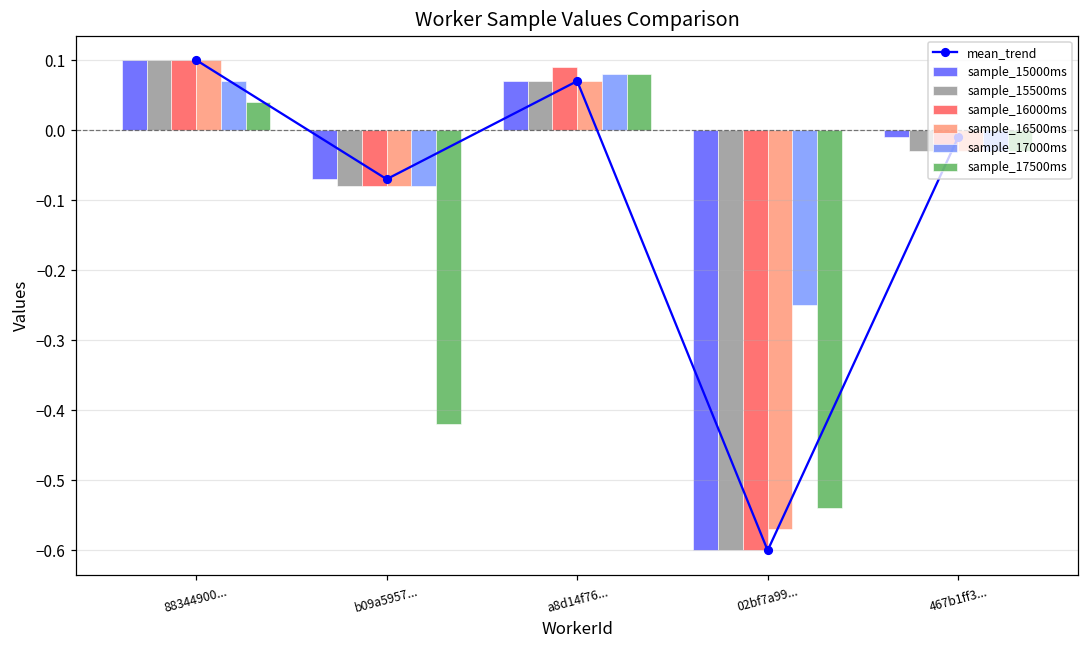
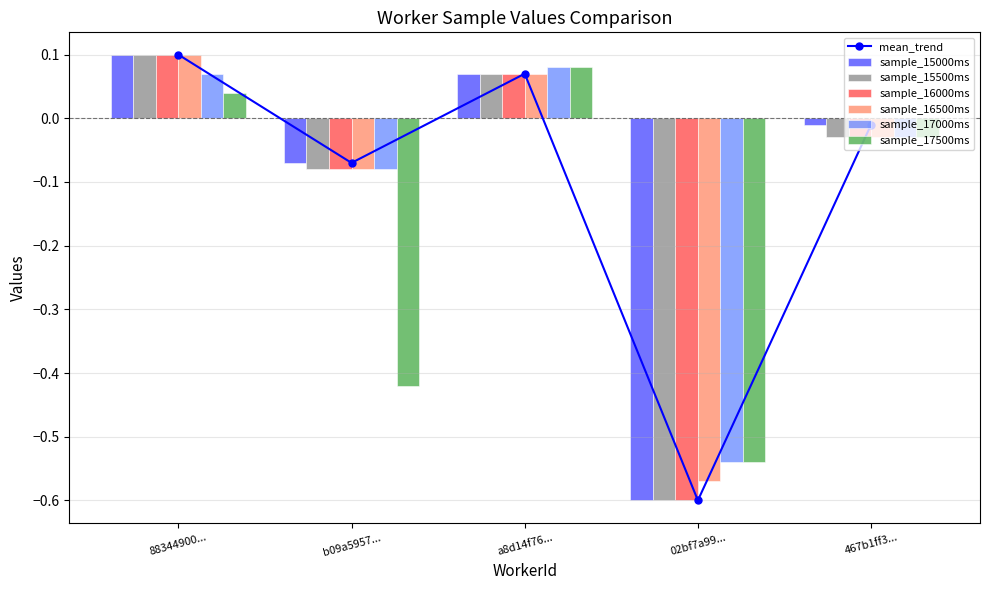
sample_16000ms, a8d14f76...: 0.09 -> 0.07
sample_17000ms, 02bf7a99...: -0.25 -> -0.54
